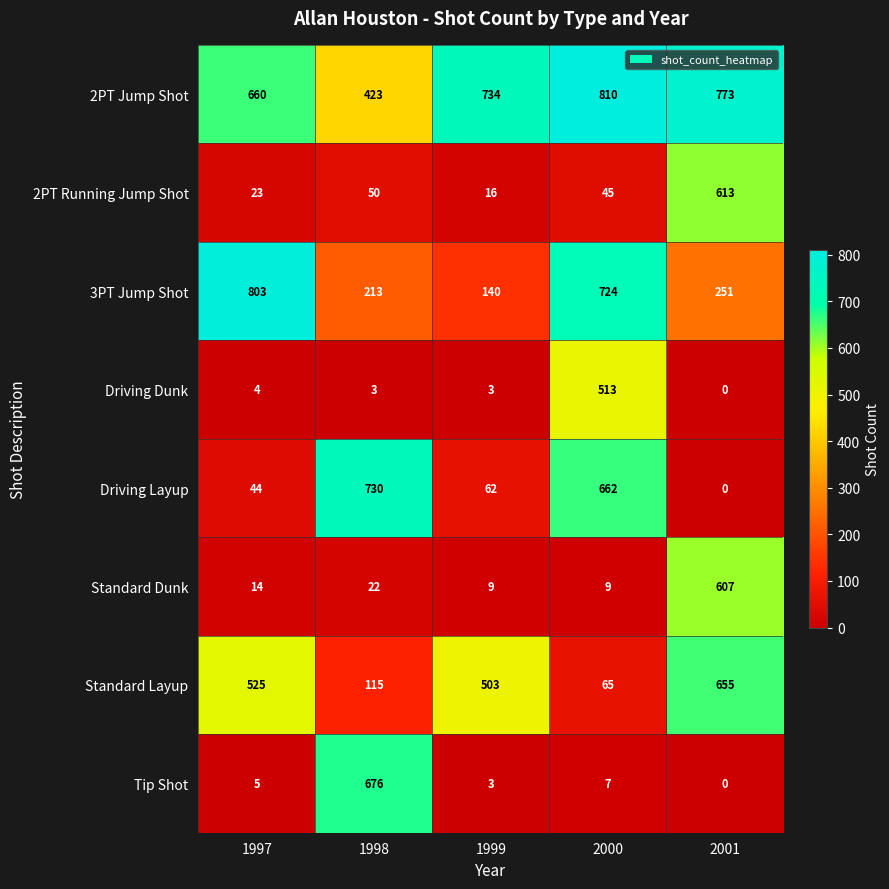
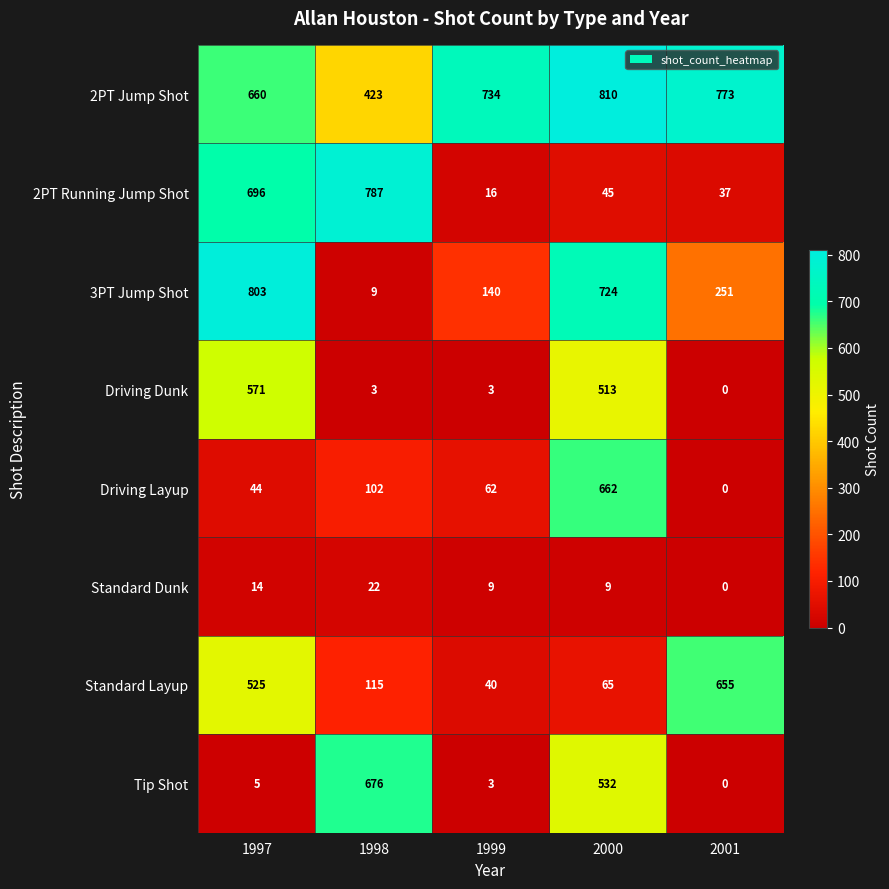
2PT Running Jump Shot, 1997: 23 -> 696
2PT Running Jump Shot, 1998: 50 -> 787
2PT Running Jump Shot, 2001: 613 -> 37
3PT Jump Shot, 1998: 213 -> 9
Driving Dunk, 1997: 4 -> 571
Driving Layup, 1998: 730 -> 102
Standard Dunk, 2001: 607 -> 0
Standard Layup, 1999: 503 -> 40
Tip Shot, 2000: 7 -> 532
